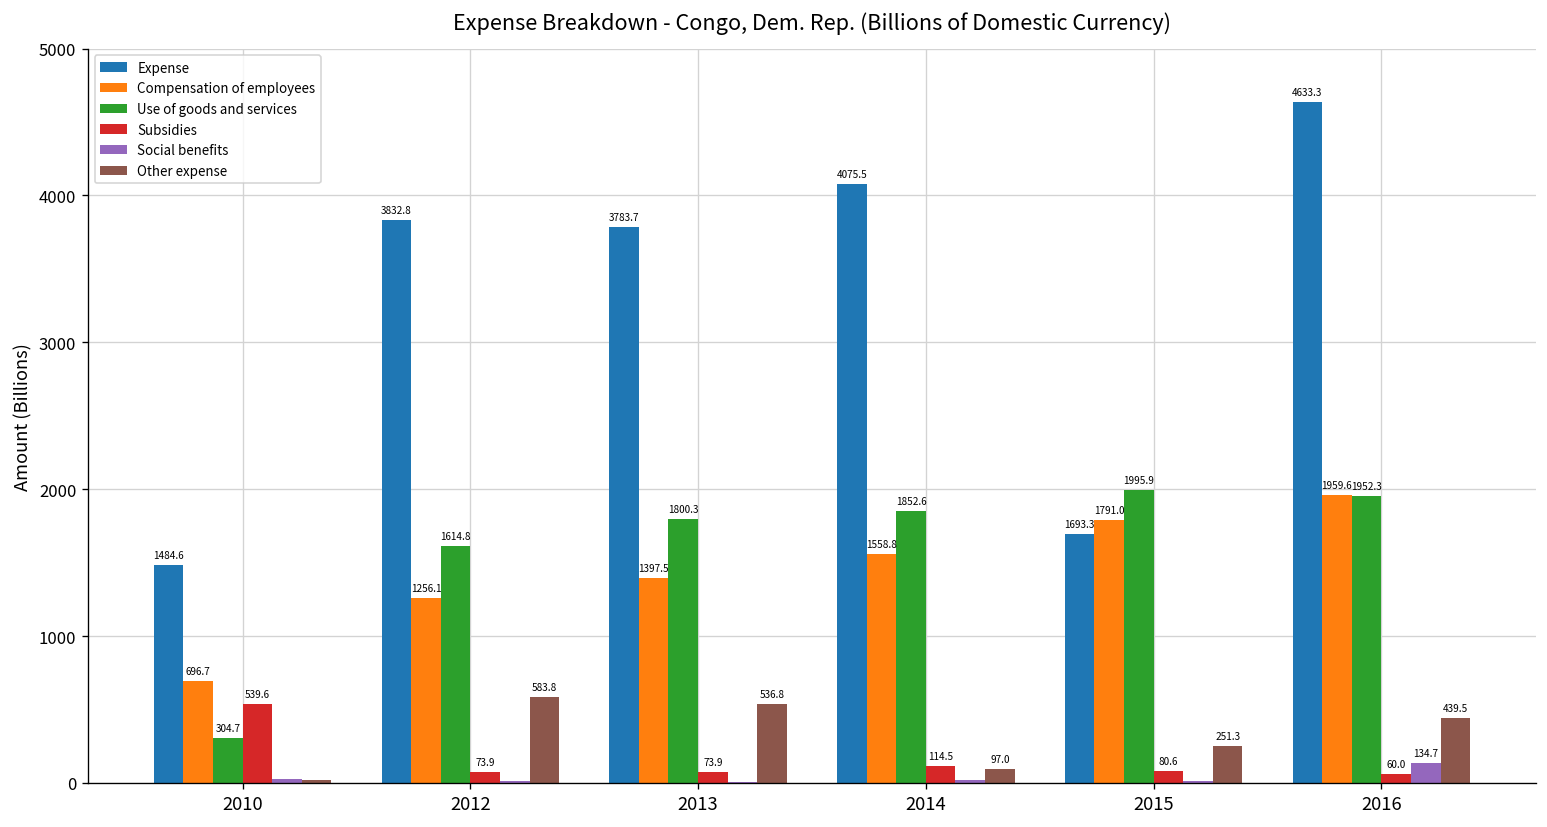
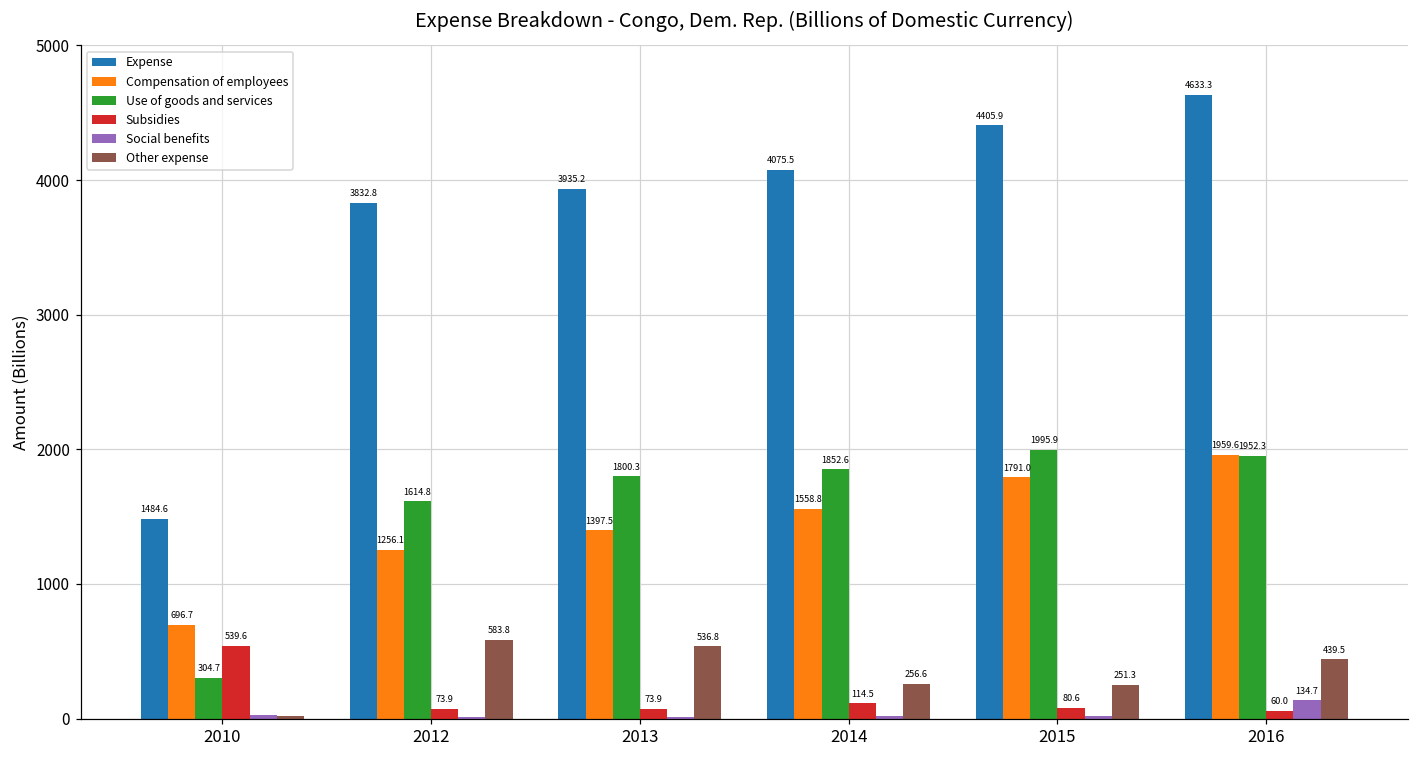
Expense, 2013: 3783.7 -> 3935.2
Other expense, 2014: 97.0 -> 256.6
Expense, 2015: 1693.3 -> 4405.9
